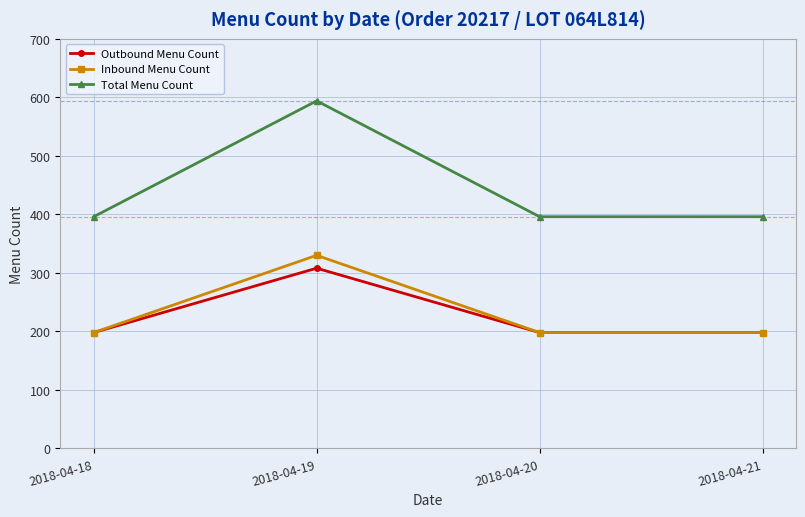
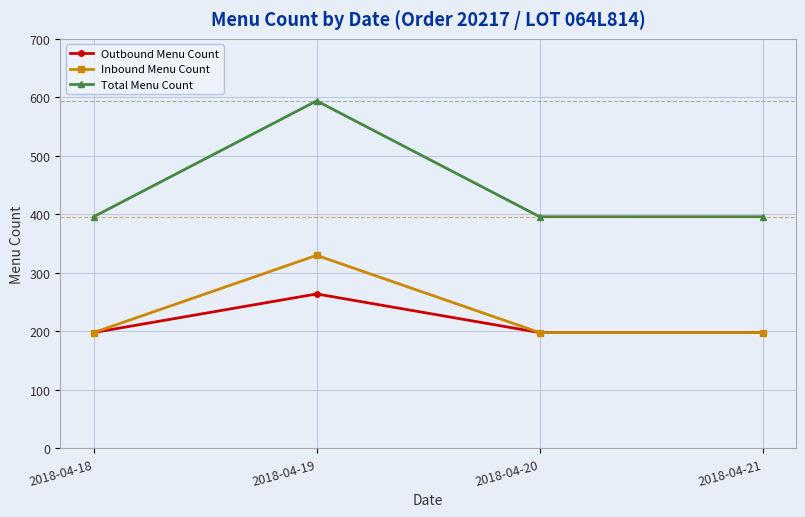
Outbound Menu Count, 2018-04-19: 310 -> 260
